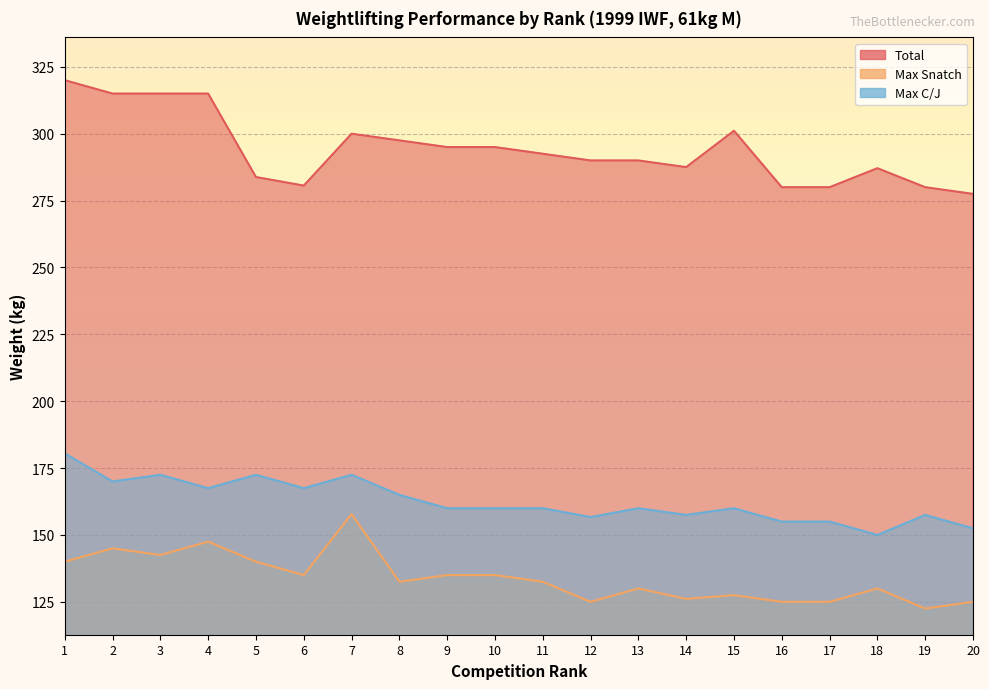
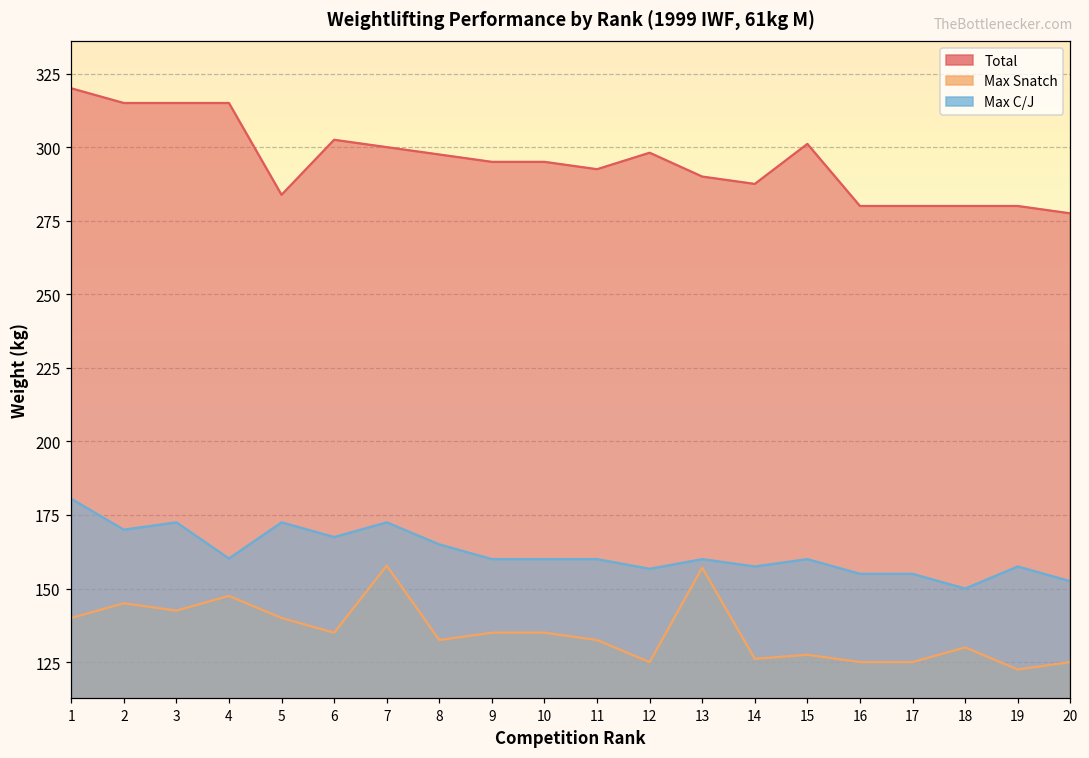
Max C/J, 4: 168 -> 160
Total, 6: 281 -> 303
Total, 12: 290 -> 298
Max Snatch, 13: 130 -> 157
Total, 18: 287 -> 280
